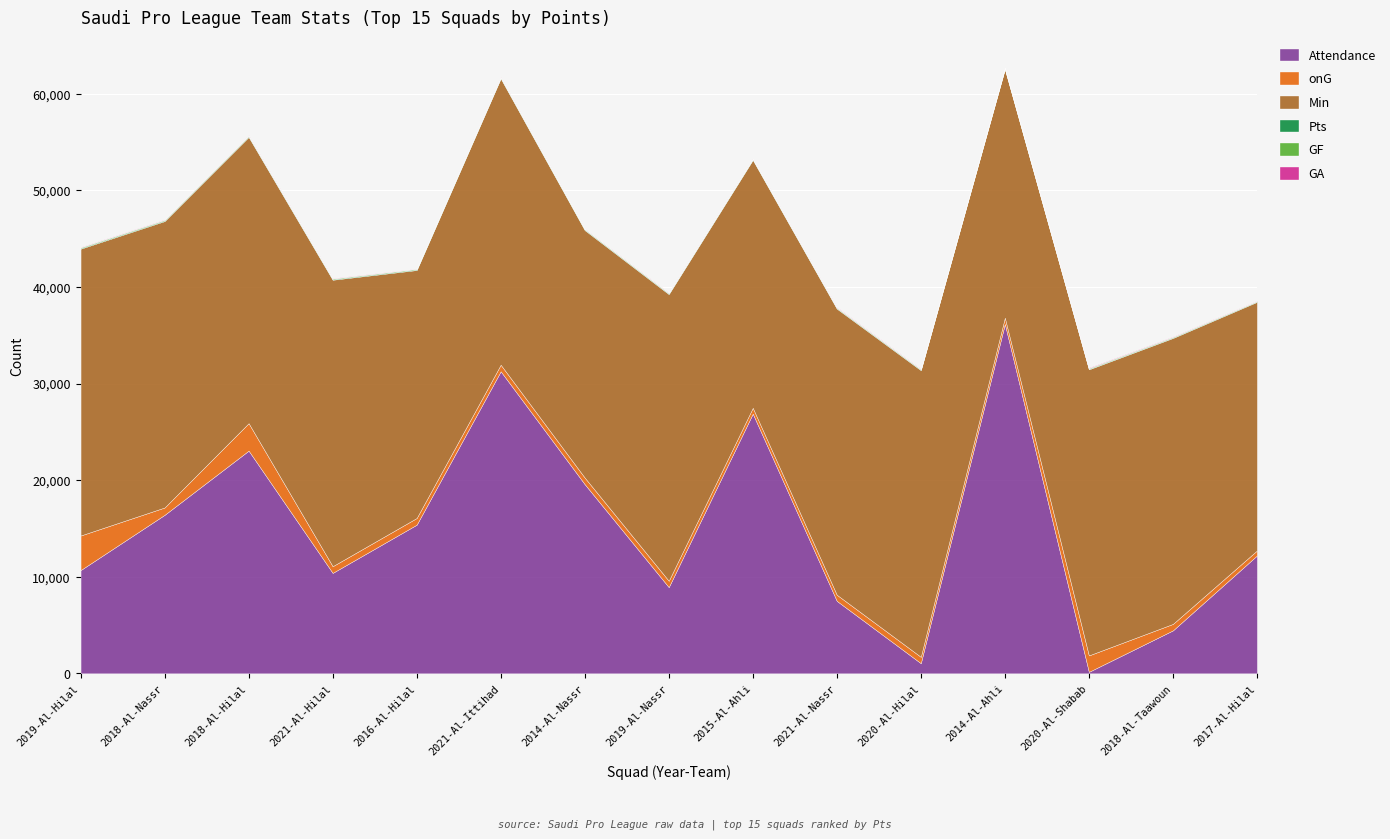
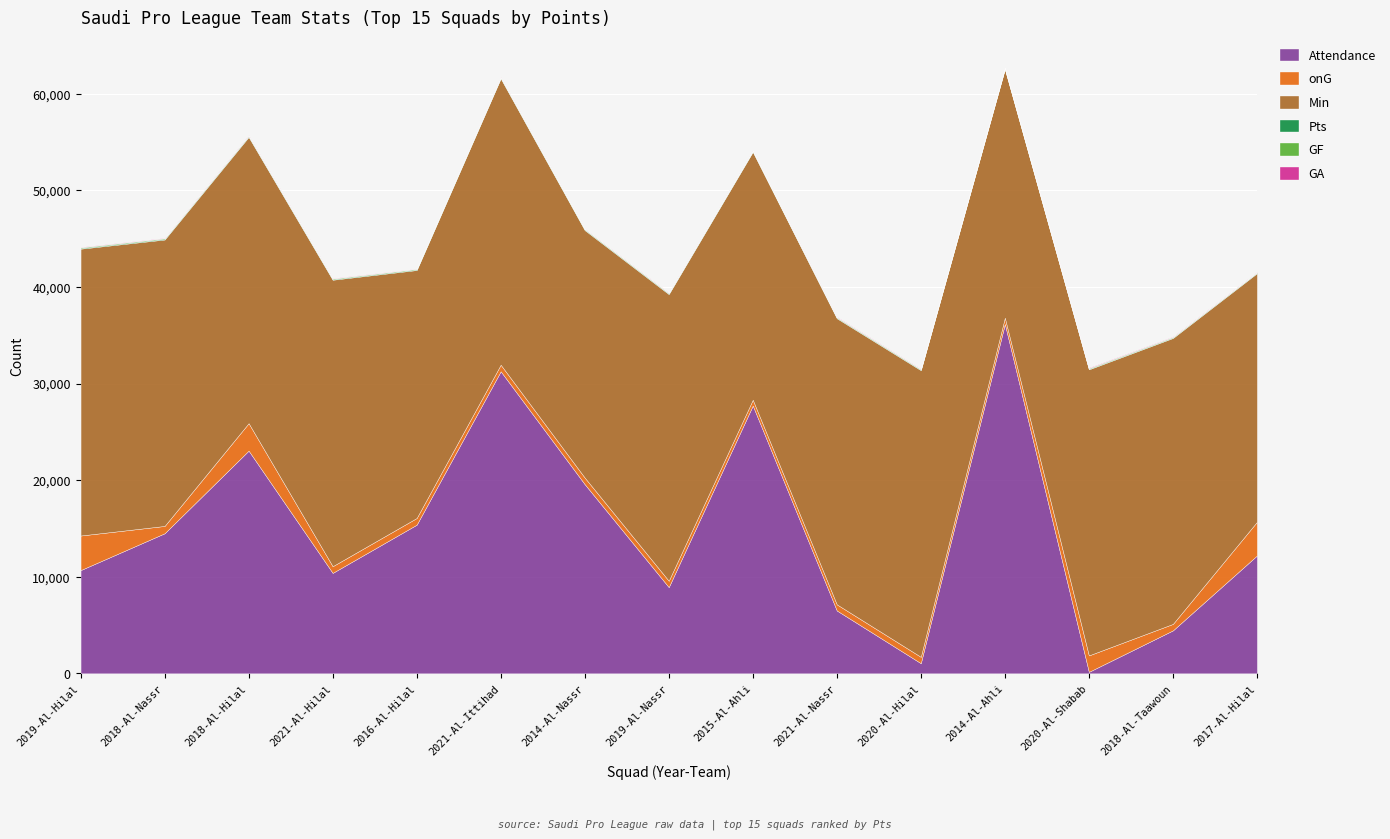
Attendance, 2018-Al-Nassr: 16,000 -> 14,000
Attendance, 2015-Al-Ahli: 27,000 -> 28,000
Attendance, 2021-Al-Nassr: 8,000 -> 7,000
onG, 2017-Al-Hilal: 1,000 -> 3,000
